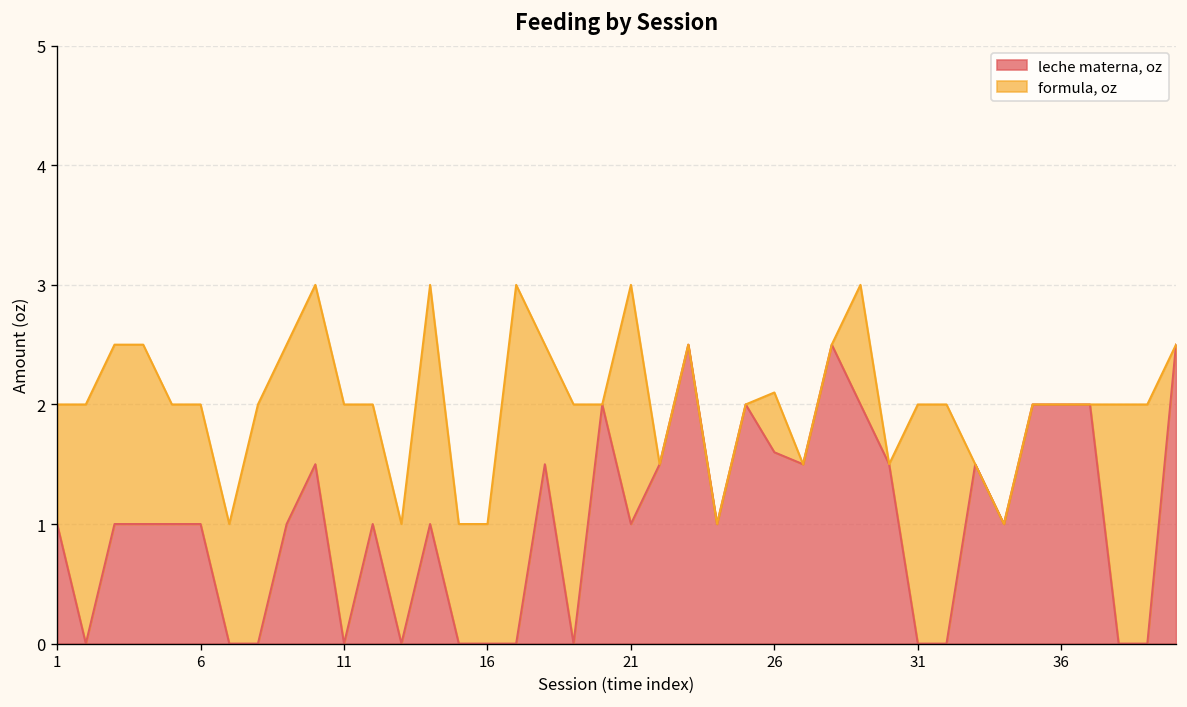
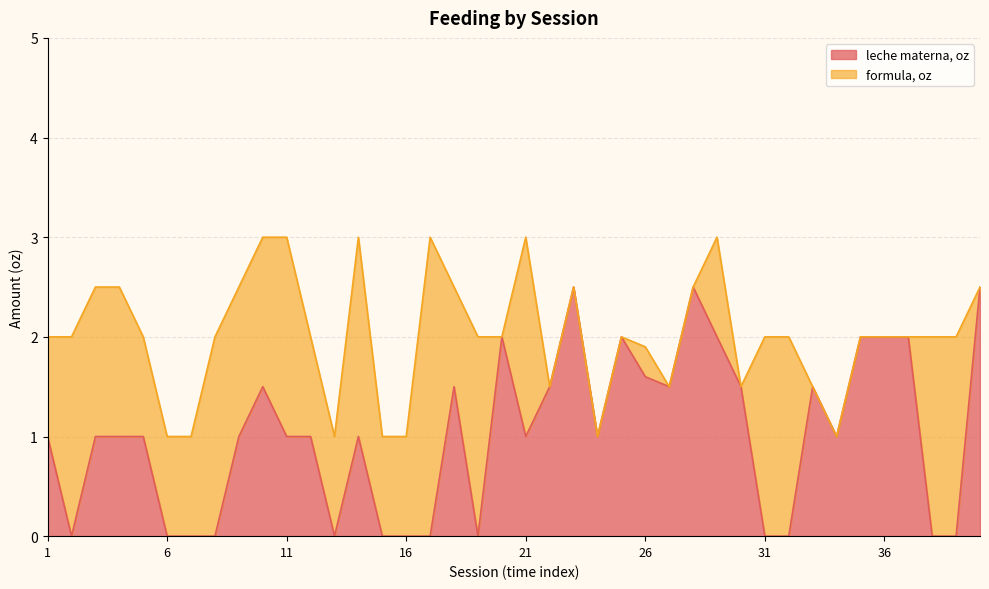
leche materna, oz, 6: 1 -> 0
leche materna, oz, 11: 0 -> 1
formula, oz, 26: 0.5 -> 0.3
